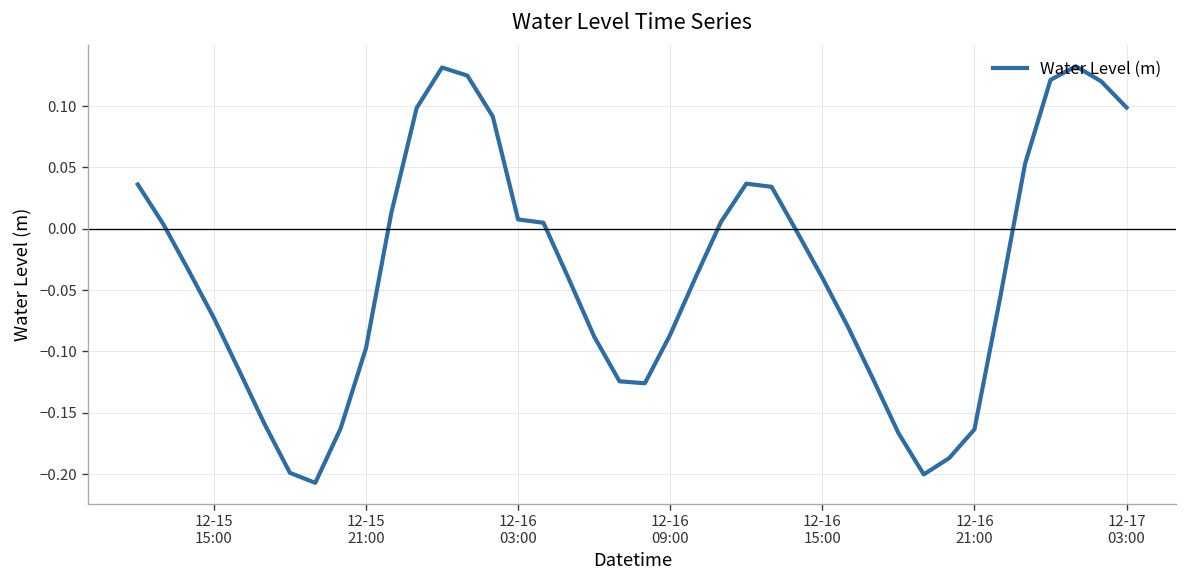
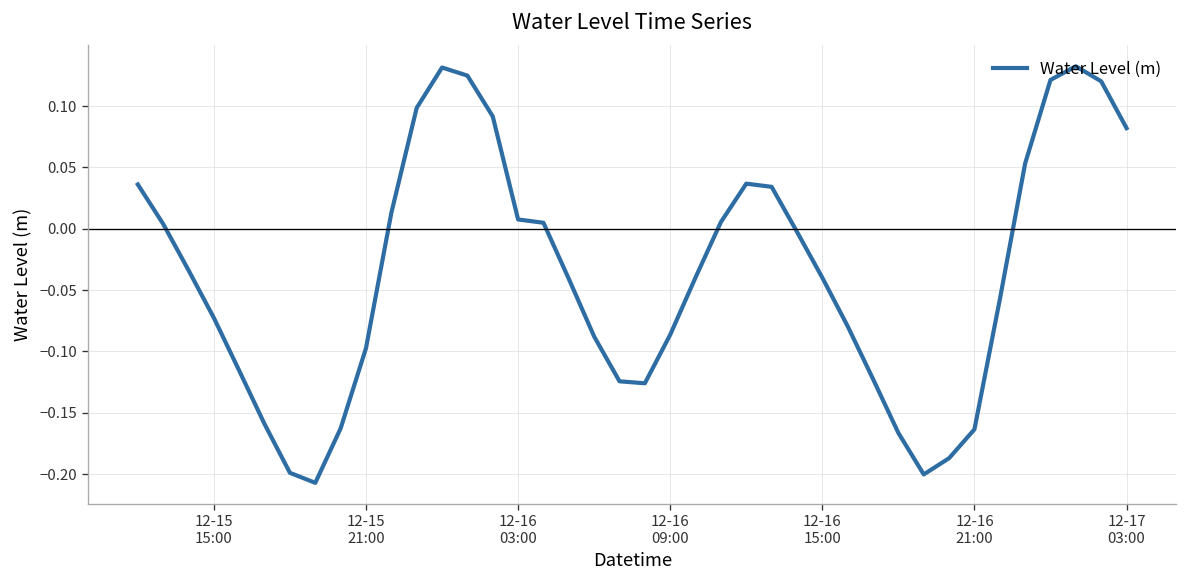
12-17 03:00: 0.099 -> 0.082
